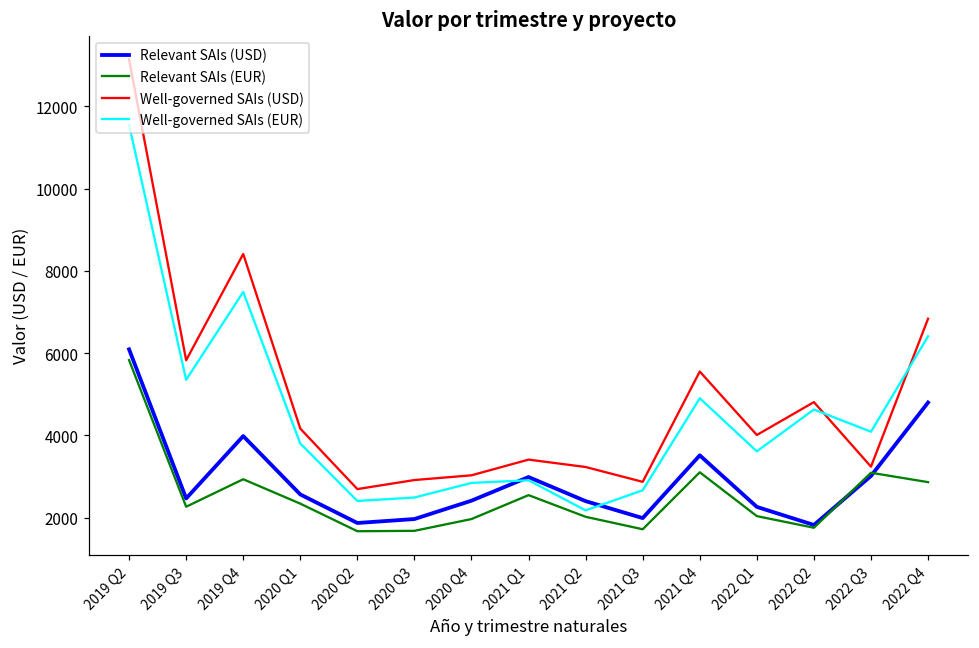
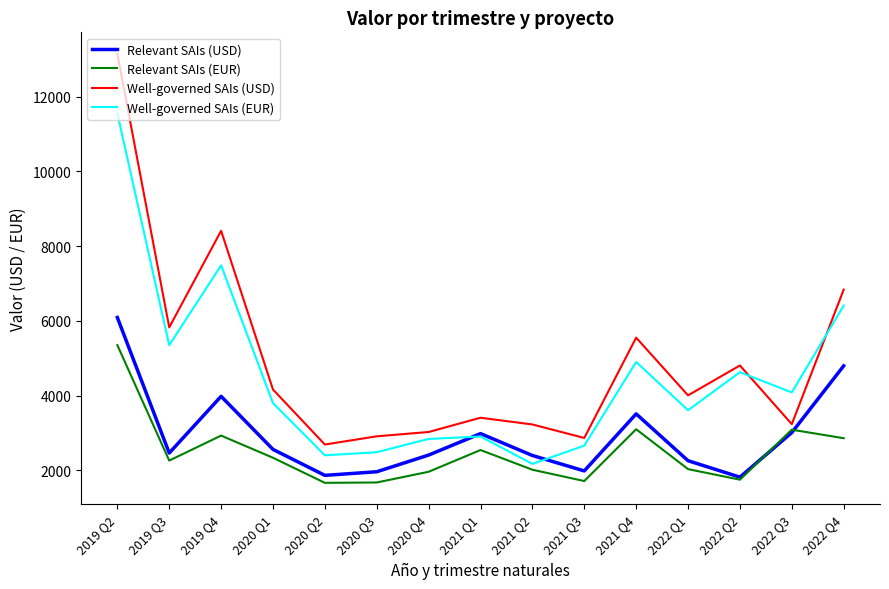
Relevant SAIs (EUR), 2019 Q2: 5800 -> 5400
